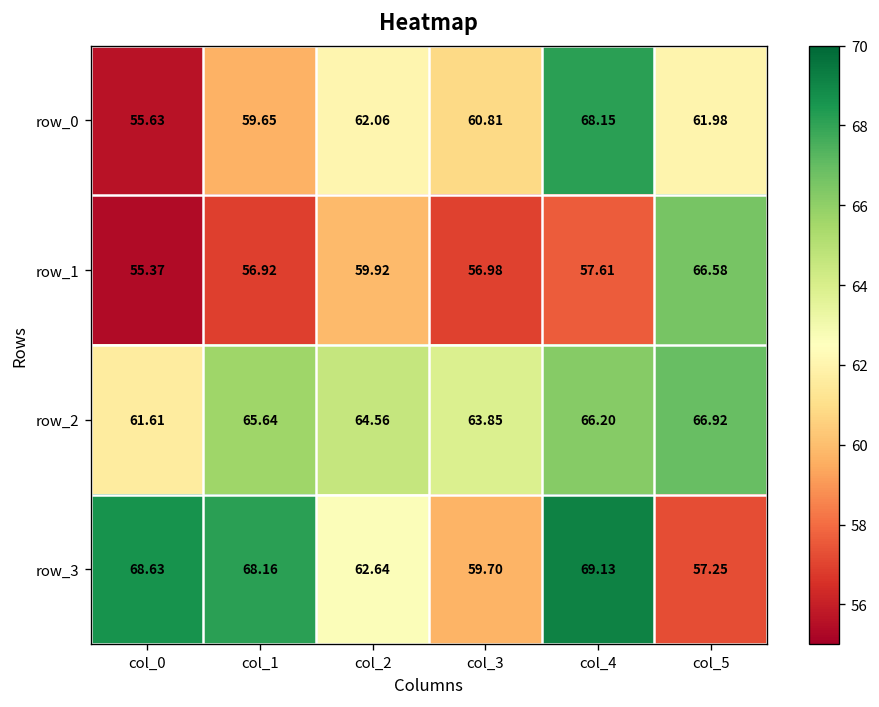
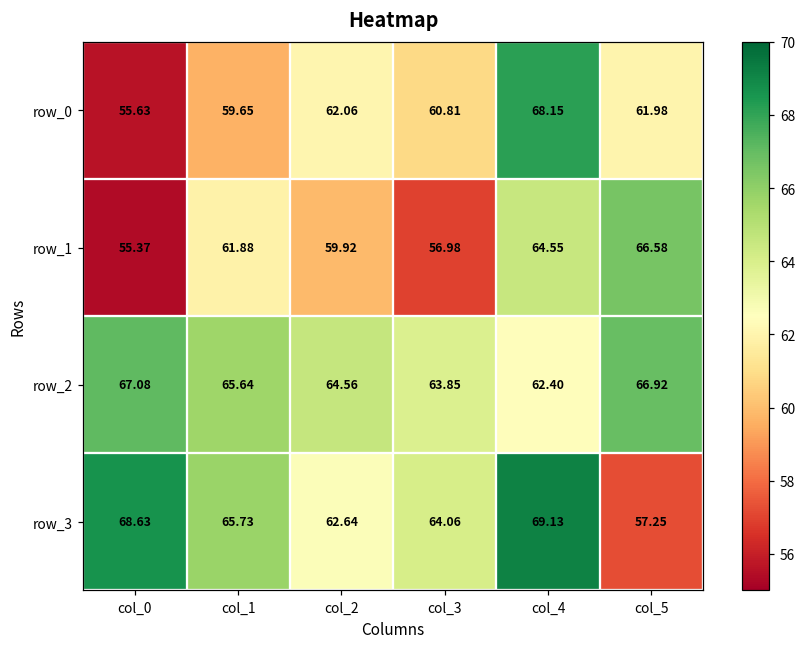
row_1, col_1: 56.92 -> 61.88
row_1, col_4: 57.61 -> 64.55
row_2, col_0: 61.61 -> 67.08
row_2, col_4: 66.20 -> 62.40
row_3, col_1: 68.16 -> 65.73
row_3, col_3: 59.70 -> 64.06
